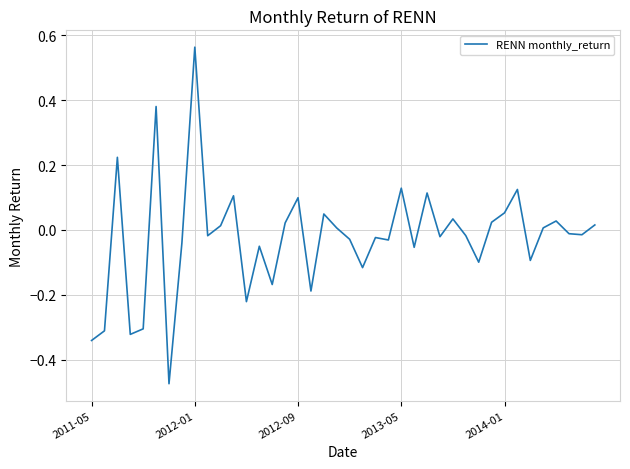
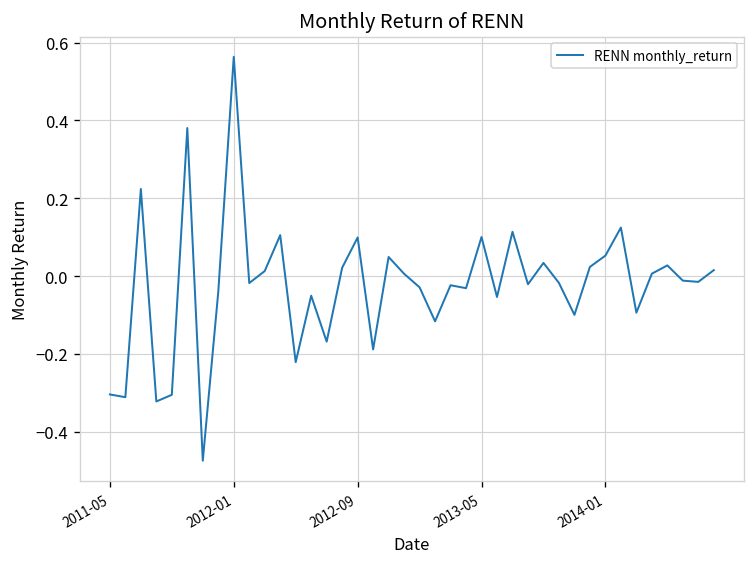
2011-05: -0.34 -> -0.30
2013-05: 0.13 -> 0.10
